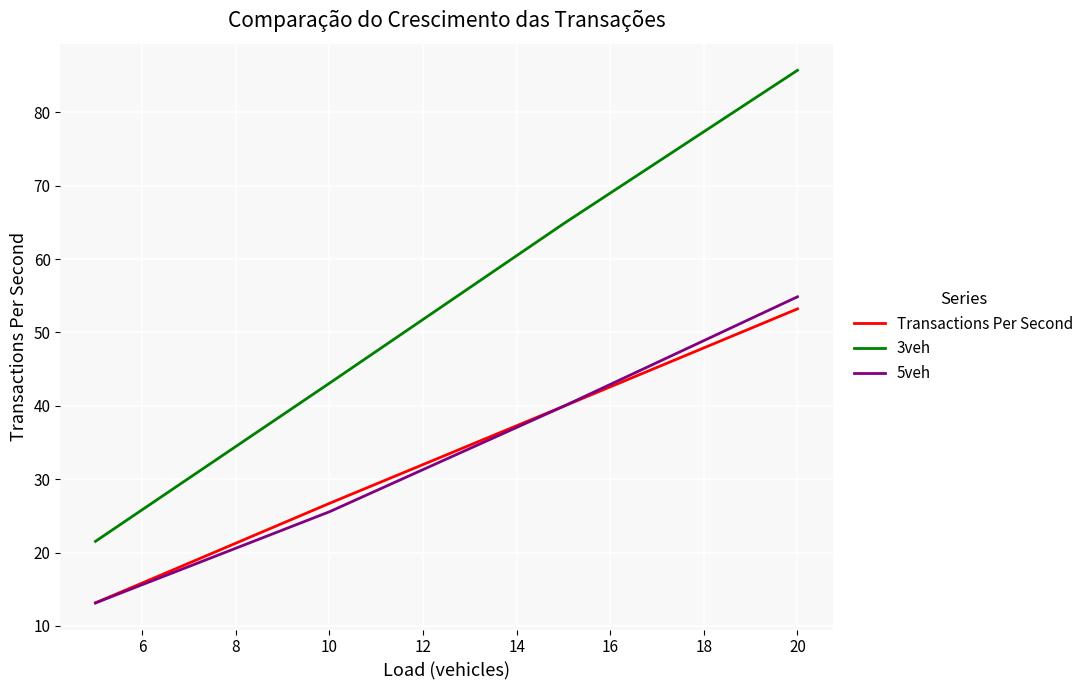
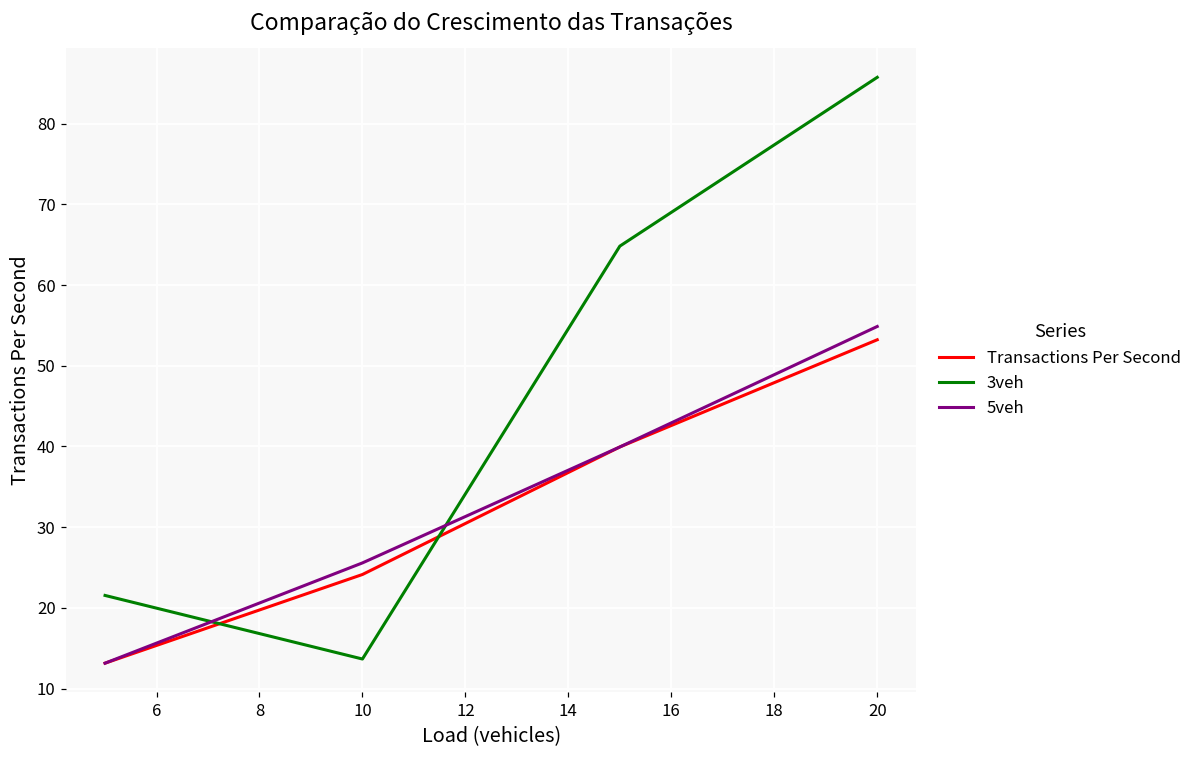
Transactions Per Second, 10: 27 -> 24
3veh, 10: 43 -> 14
